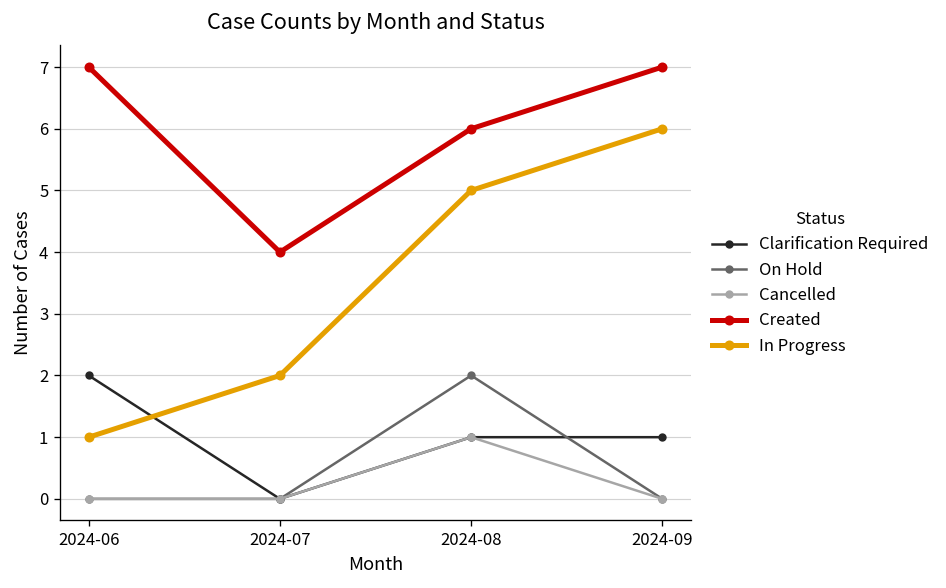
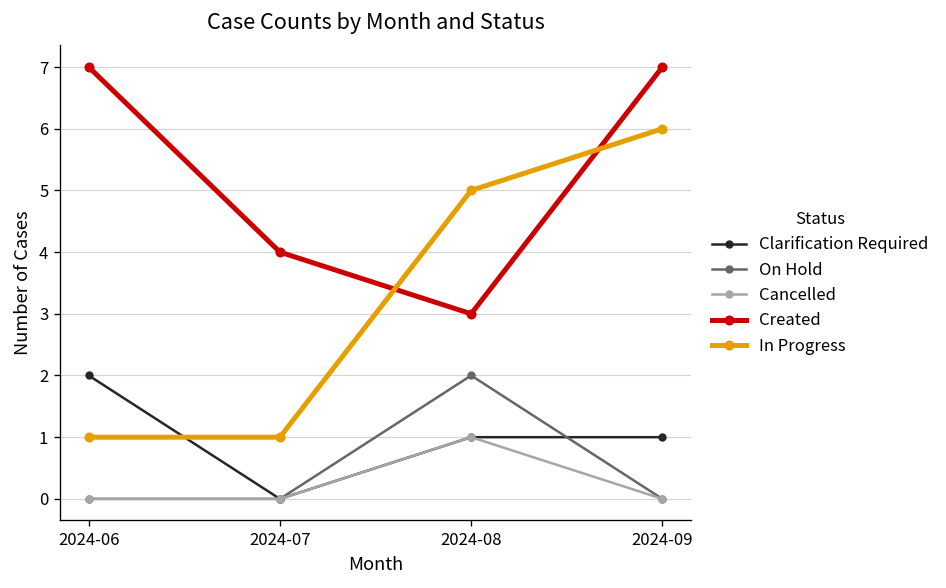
In Progress, 2024-07: 2 -> 1
Created, 2024-08: 6 -> 3
